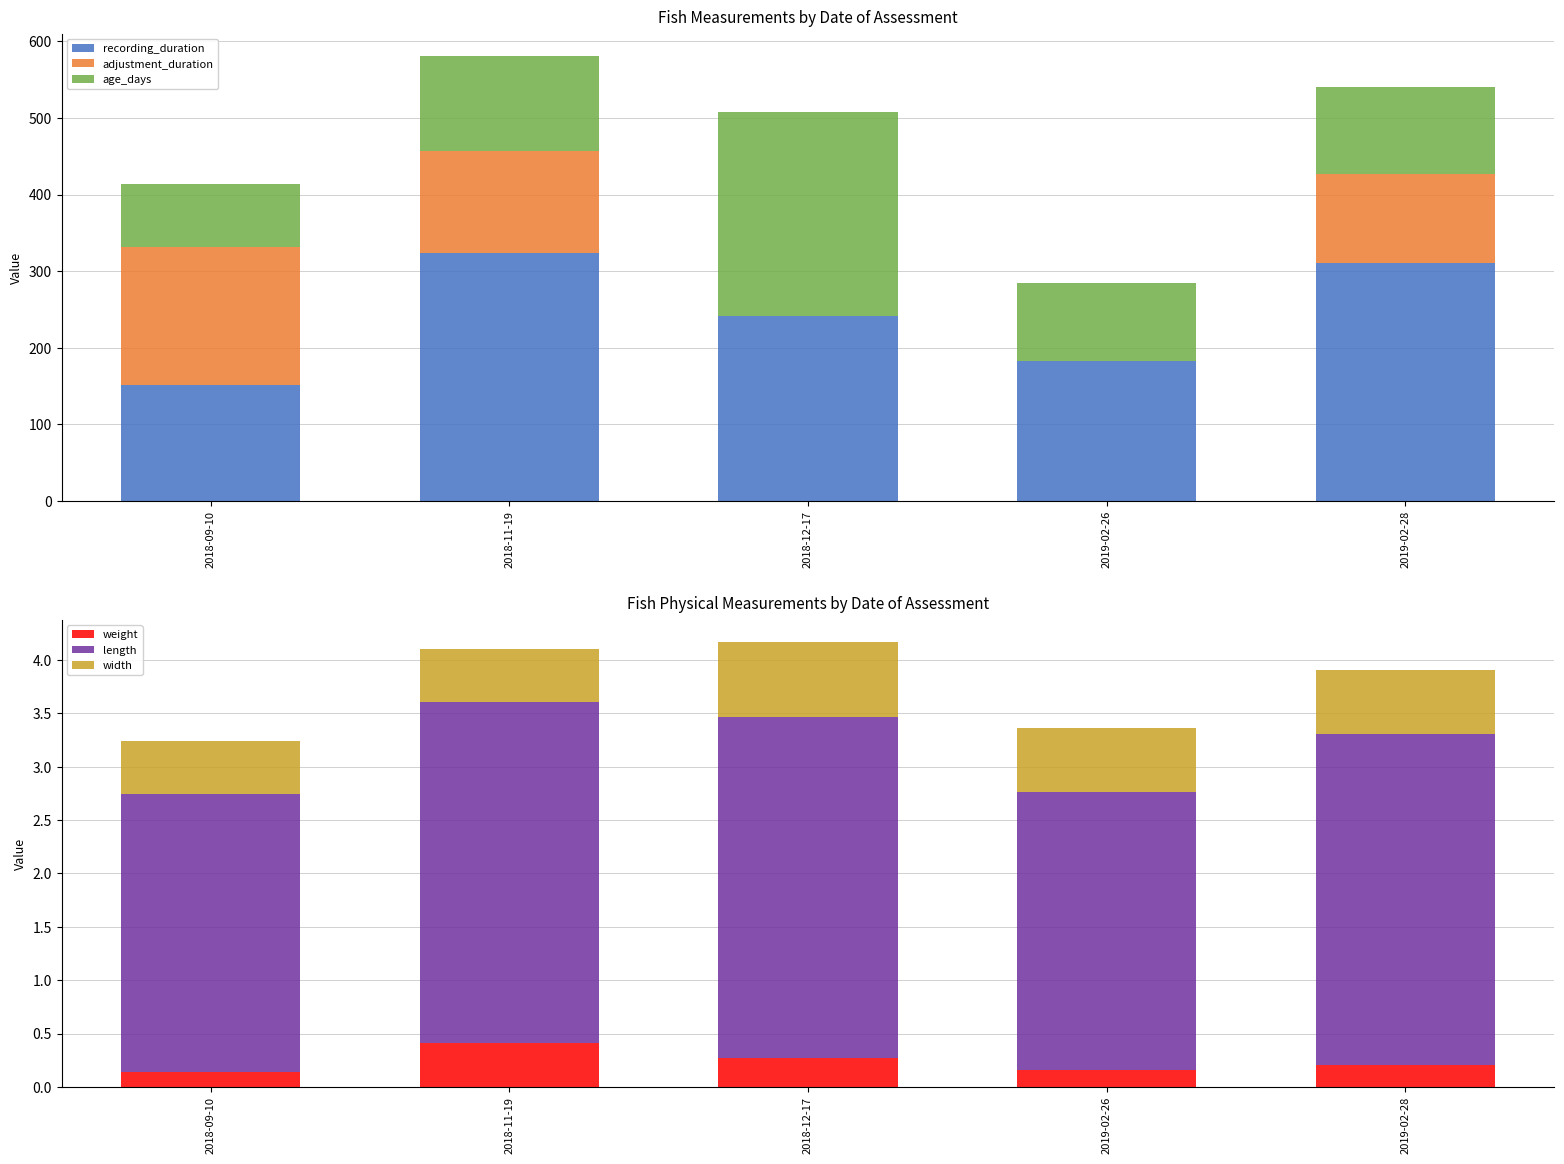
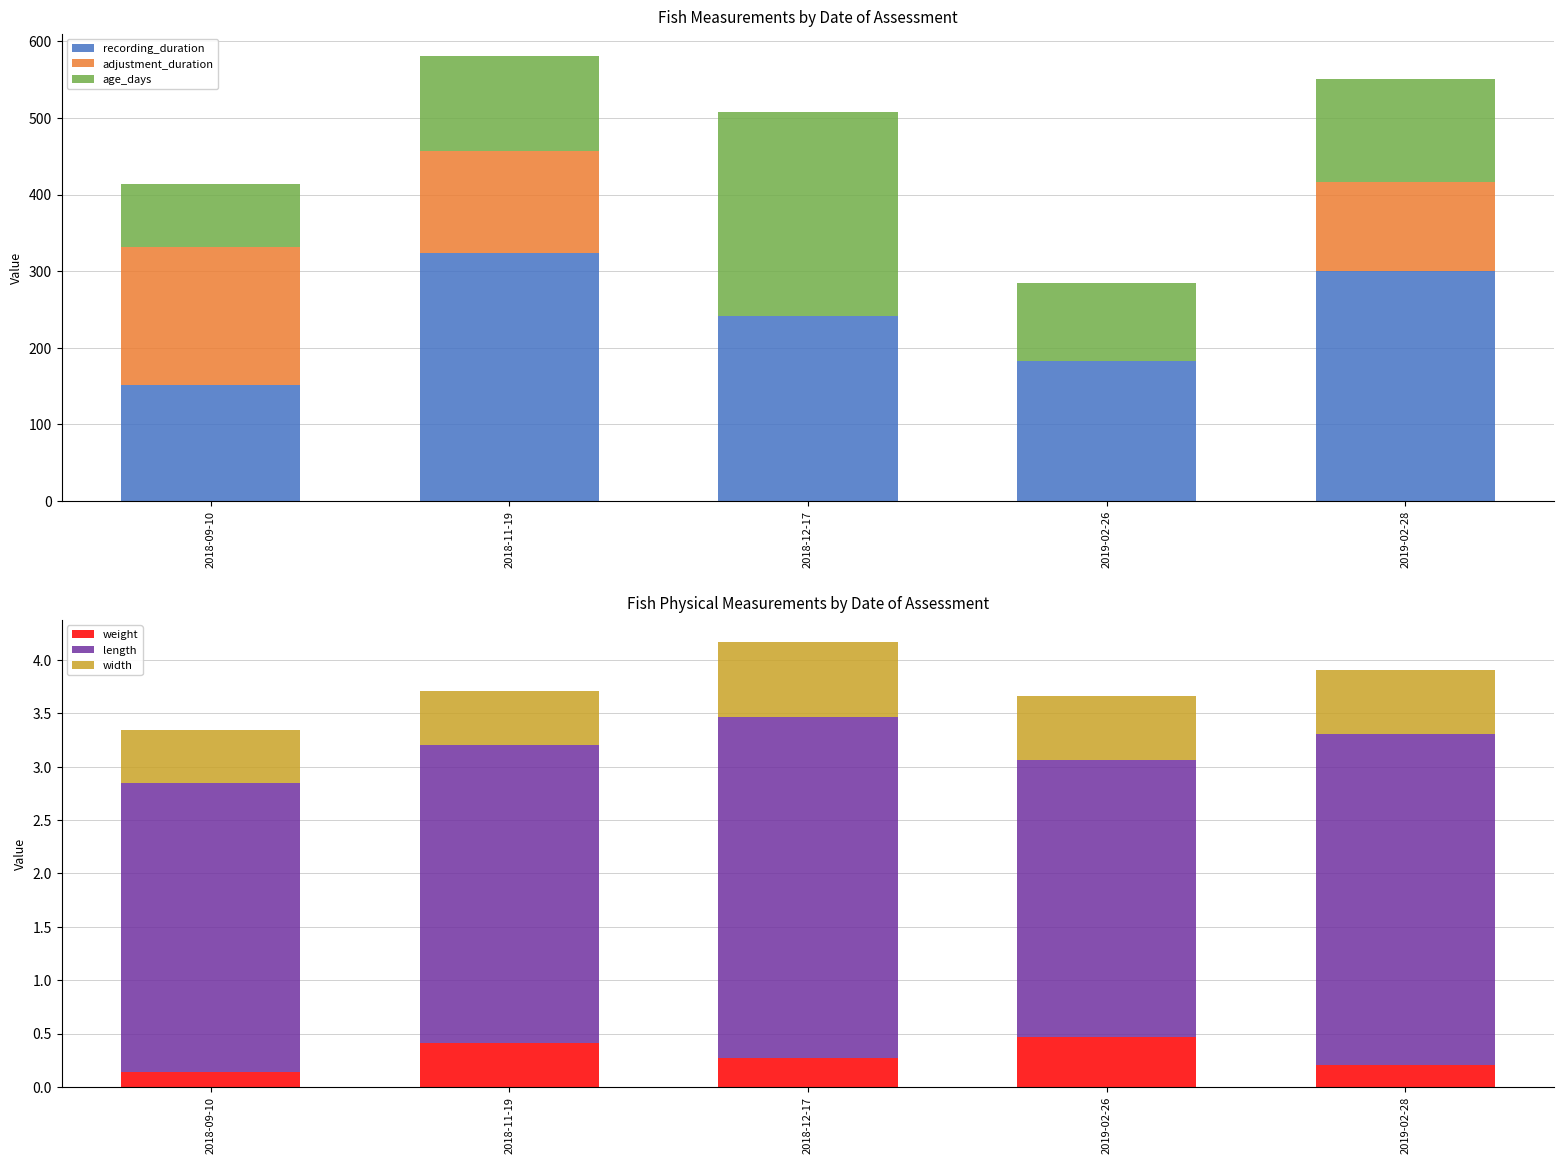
Fish Measurements by Date of Assessment, recording_duration, 2019-02-28: 310 -> 300
Fish Measurements by Date of Assessment, age_days, 2019-02-28: 110 -> 140
Fish Physical Measurements by Date of Assessment, length, 2018-09-10: 2.6 -> 2.7
Fish Physical Measurements by Date of Assessment, length, 2018-11-19: 3.2 -> 2.8
Fish Physical Measurements by Date of Assessment, weight, 2019-02-26: 0.16 -> 0.46
